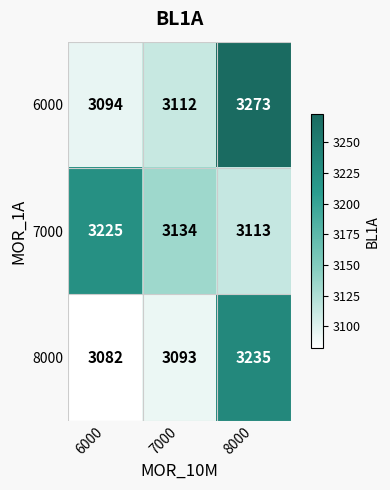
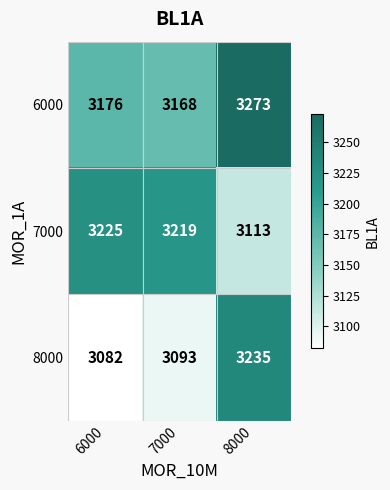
6000, 6000: 3094 -> 3176
6000, 7000: 3112 -> 3168
7000, 7000: 3134 -> 3219
